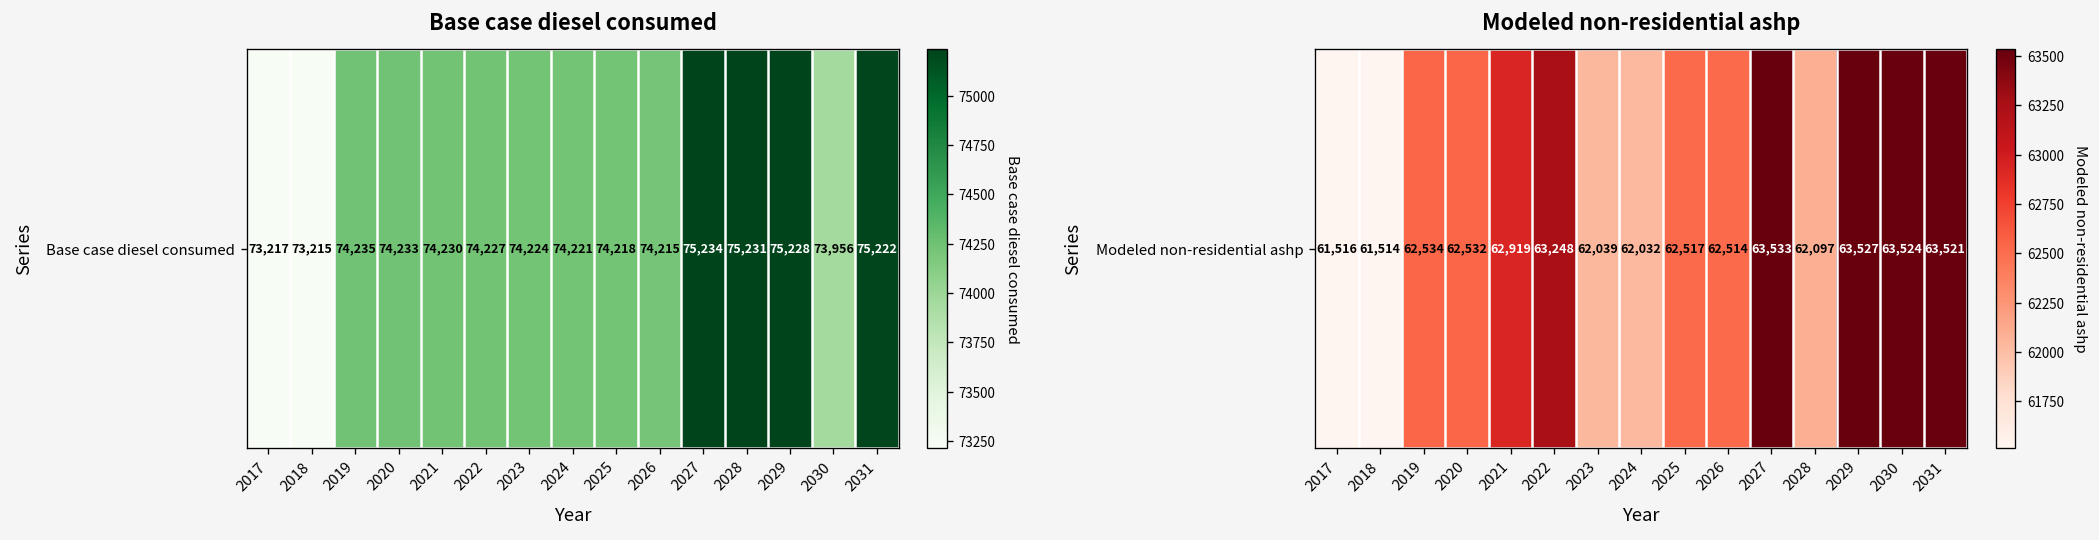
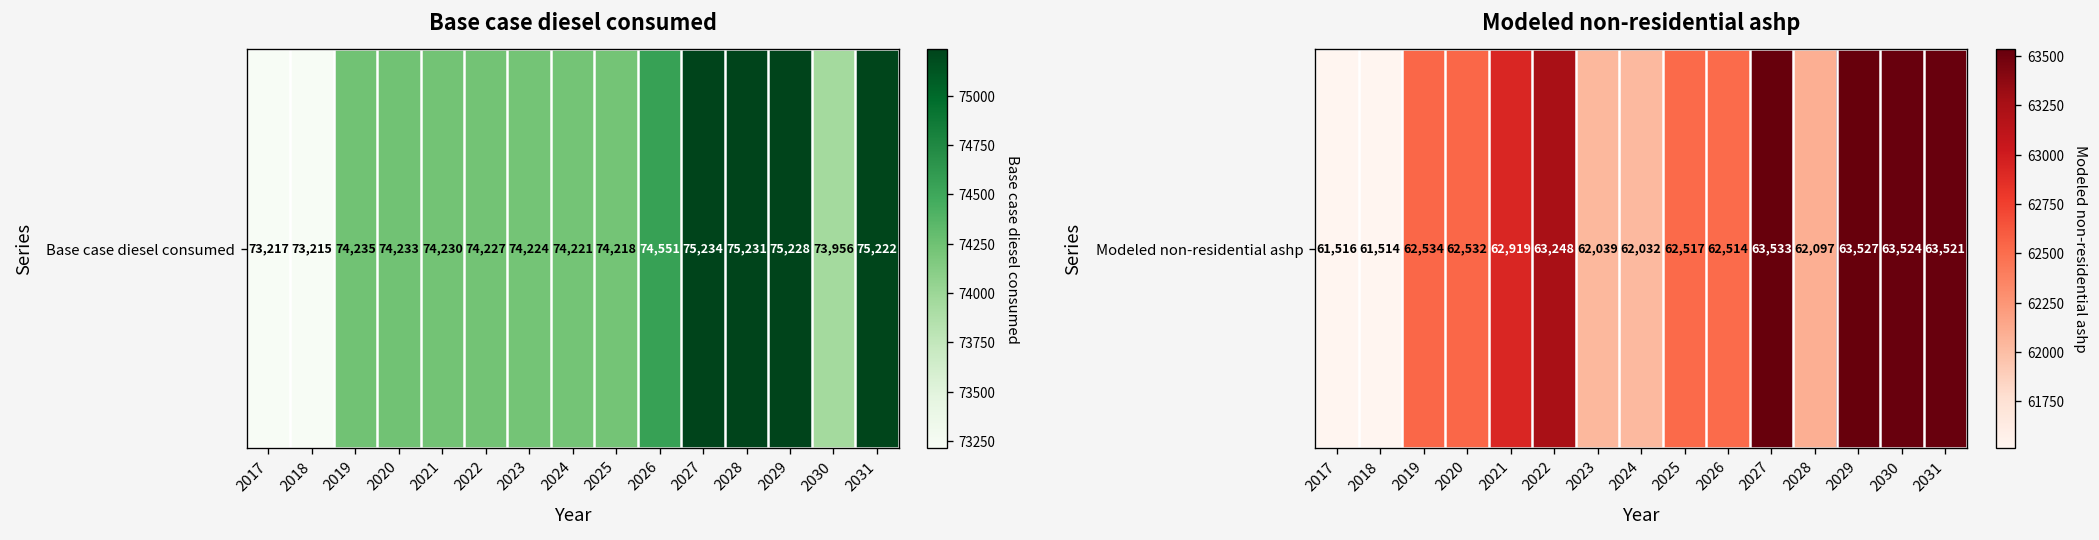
Base case diesel consumed, Base case diesel consumed, 2026: 74,215 -> 74,551
